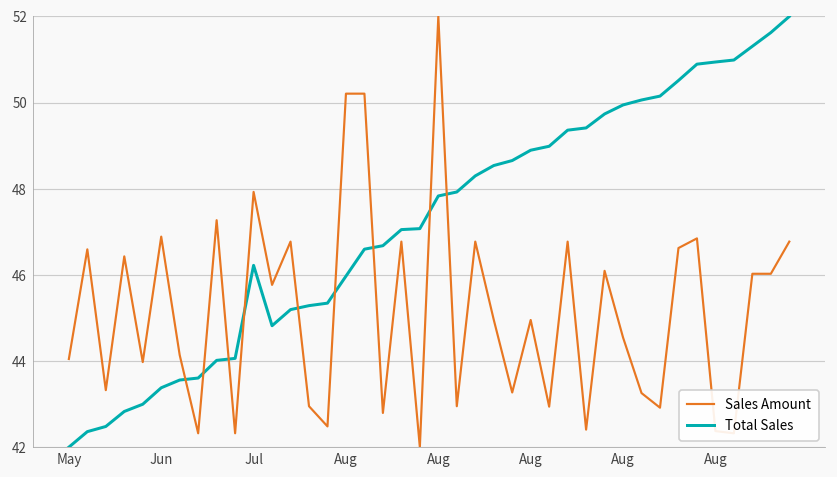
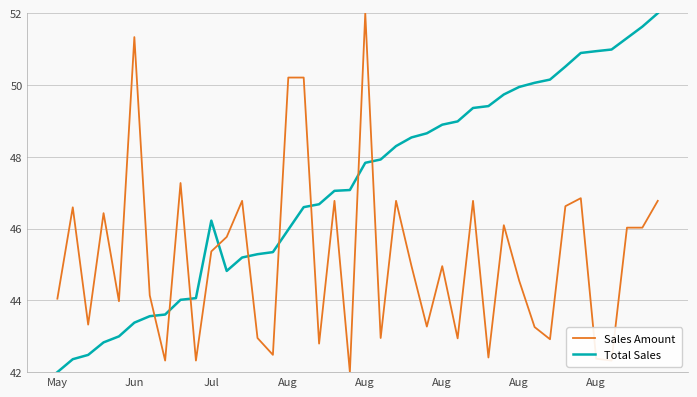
Sales Amount, Jun: 46.9 -> 51.3
Sales Amount, Jul: 47.9 -> 45.4
